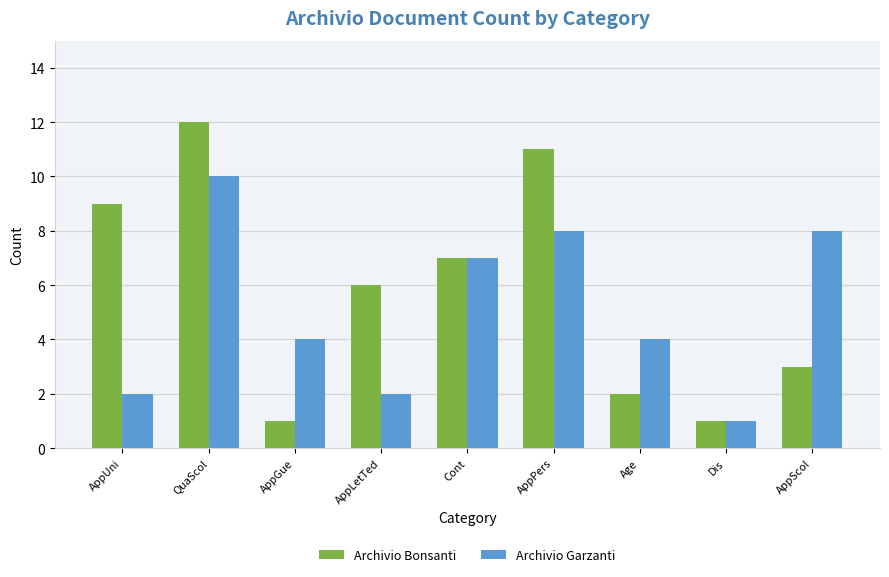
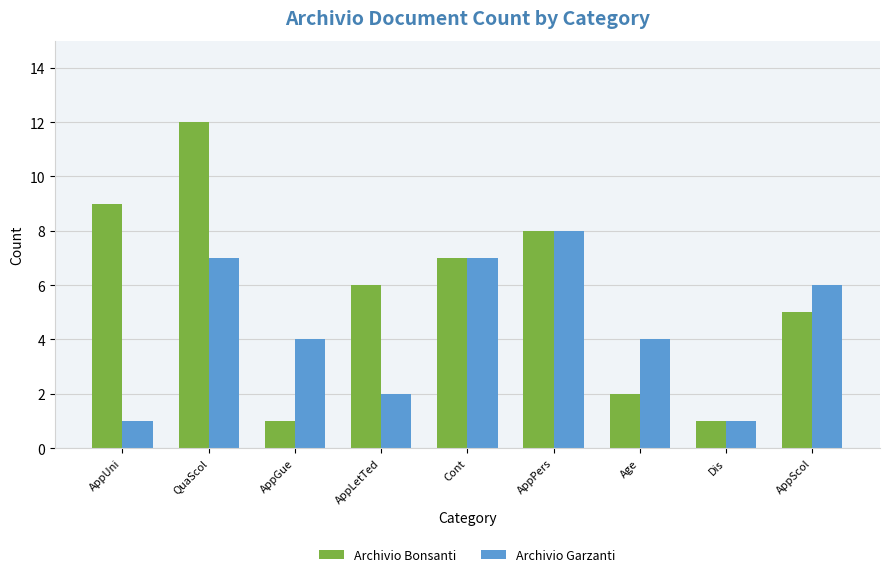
Archivio Garzanti, AppUni: 2 -> 1
Archivio Garzanti, QuaScol: 10 -> 7
Archivio Bonsanti, AppPers: 11 -> 8
Archivio Bonsanti, AppScol: 3 -> 5
Archivio Garzanti, AppScol: 8 -> 6
